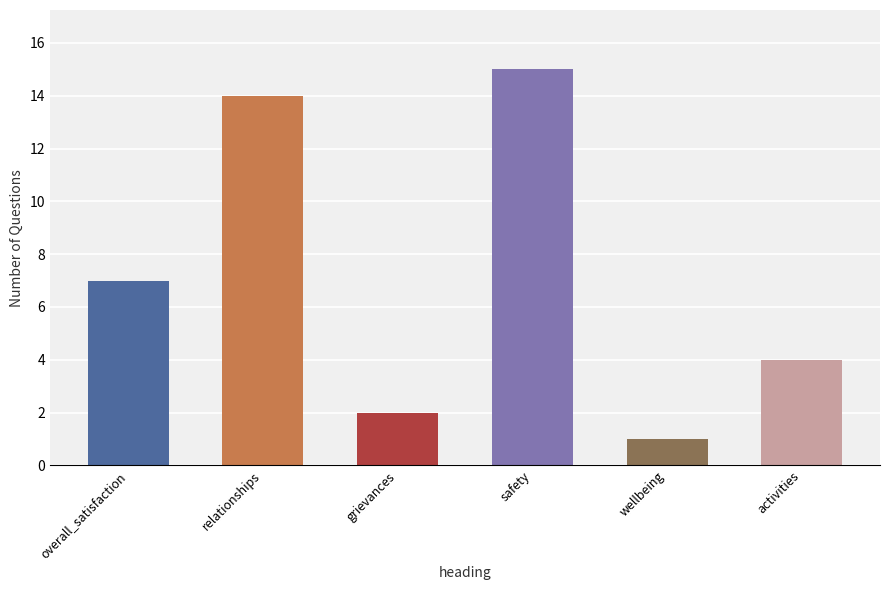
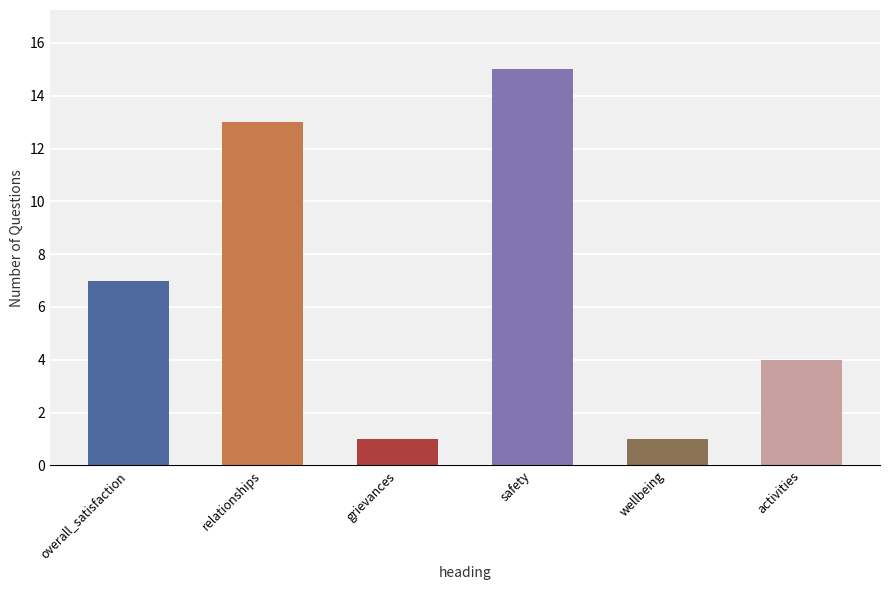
relationships: 14 -> 13
grievances: 2 -> 1
